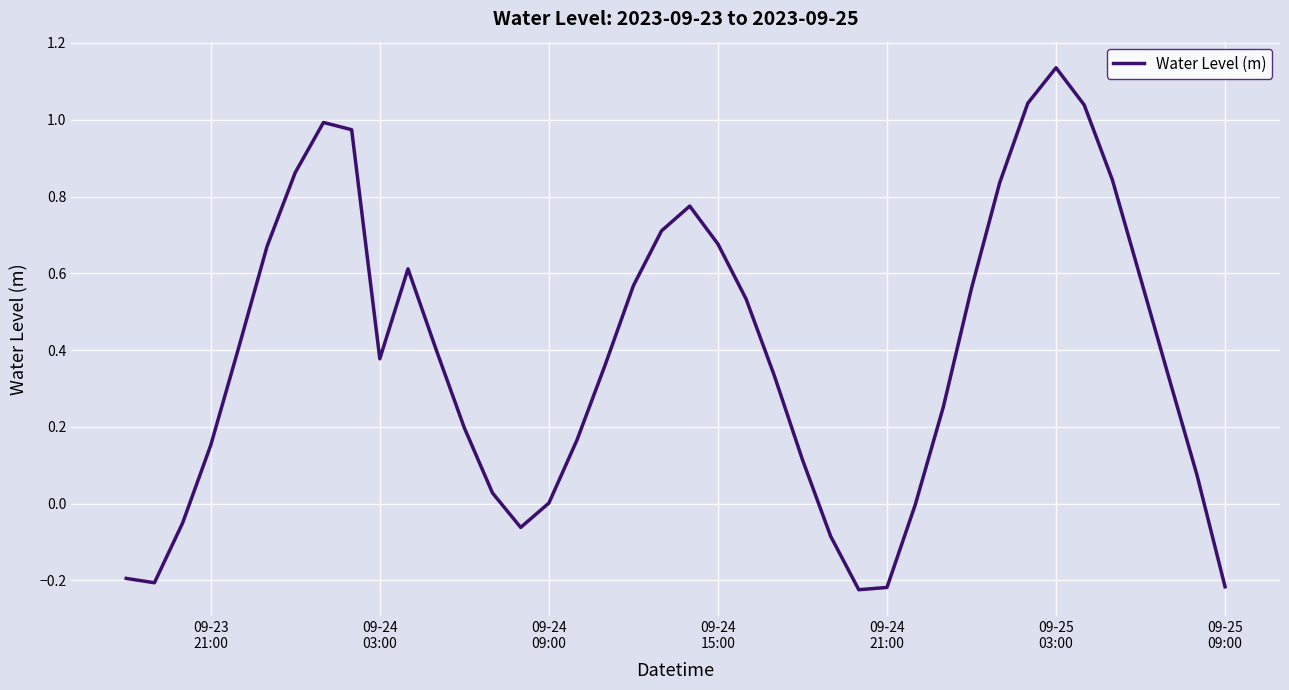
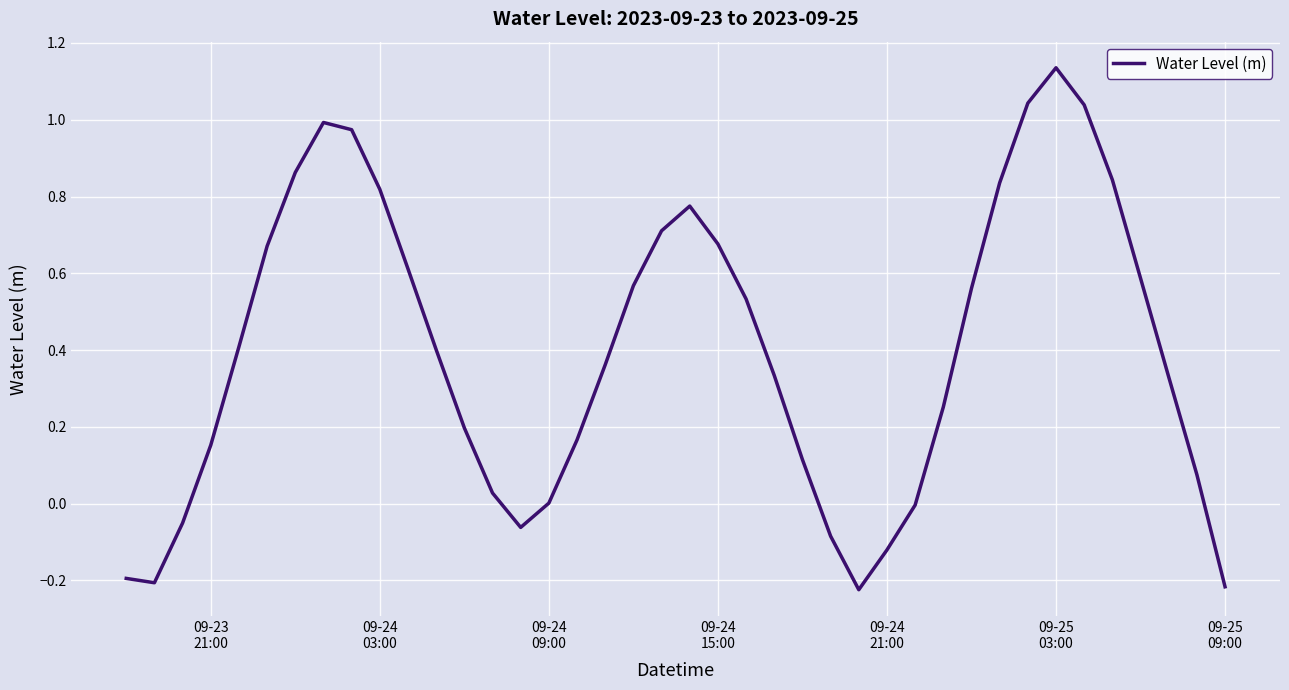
09-24 03:00: 0.38 -> 0.82
09-24 21:00: -0.22 -> -0.12
